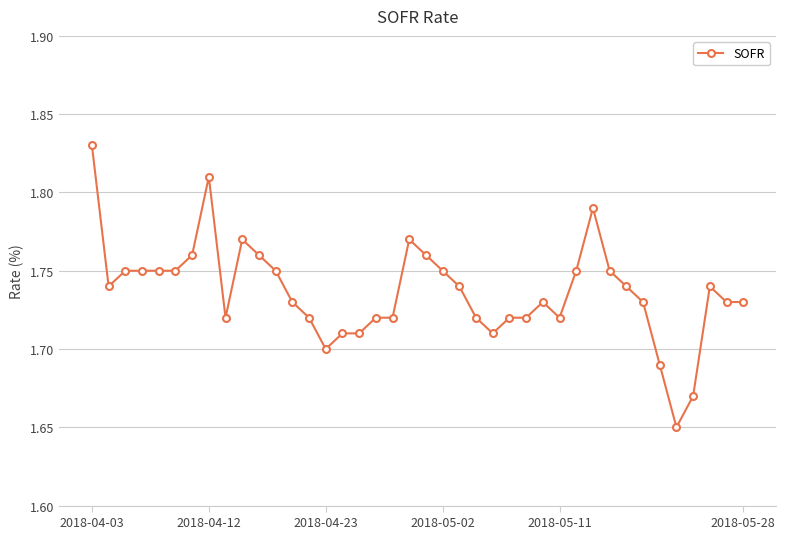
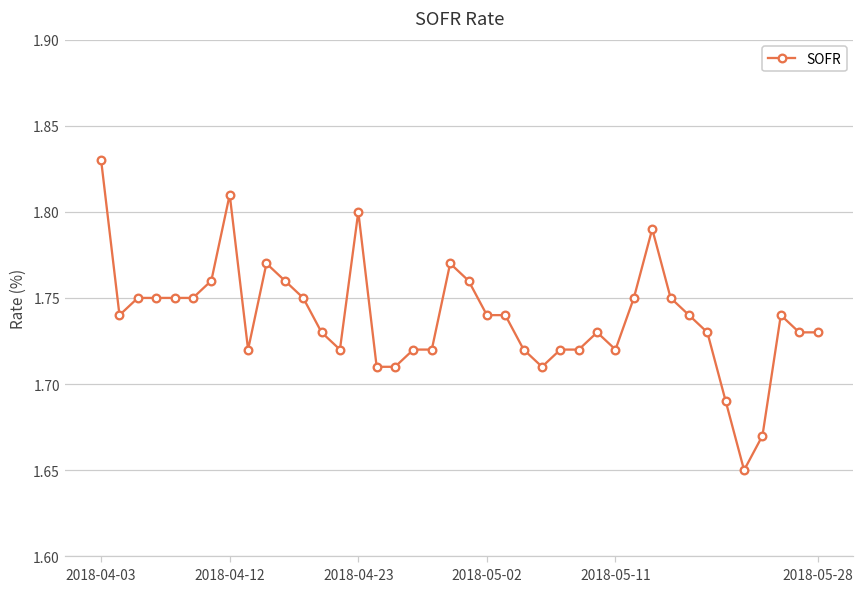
2018-04-23: 1.7 -> 1.8
2018-05-02: 1.75 -> 1.74
